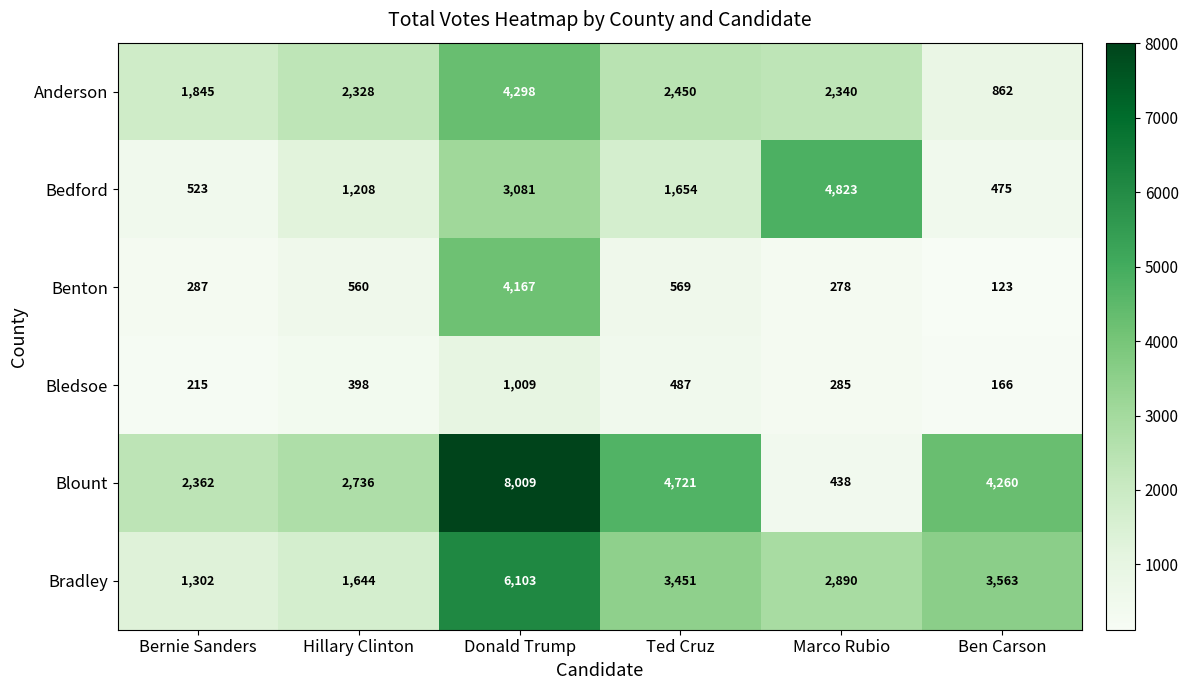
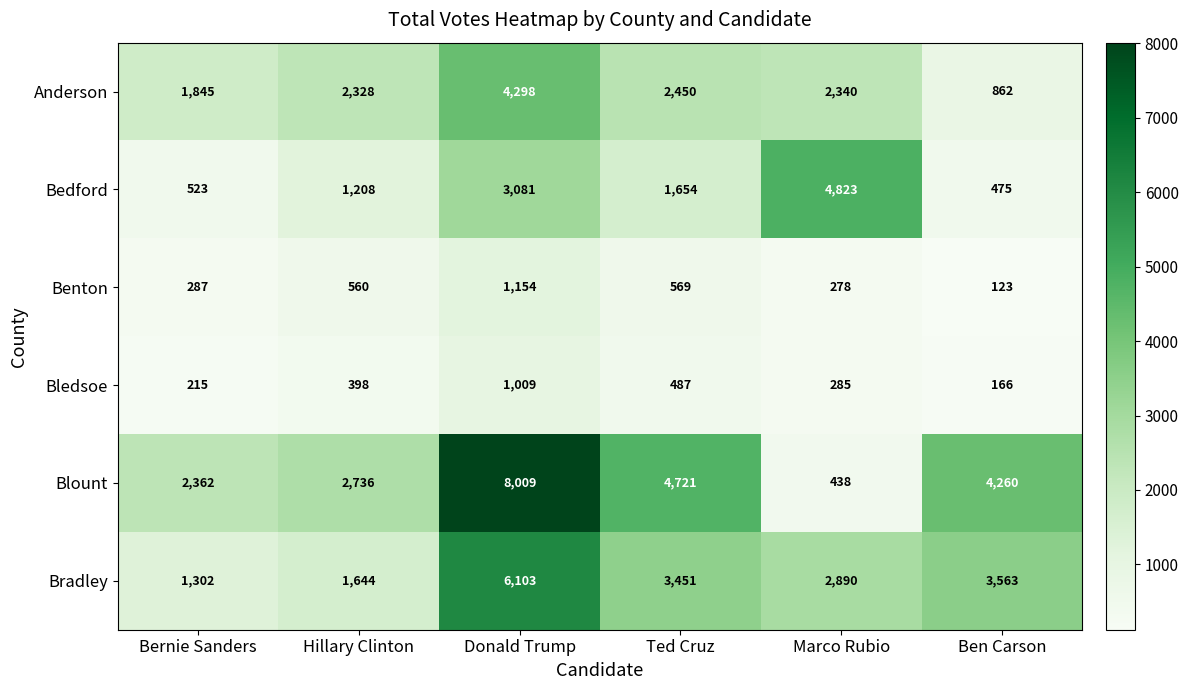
Benton, Donald Trump: 4,167 -> 1,154
